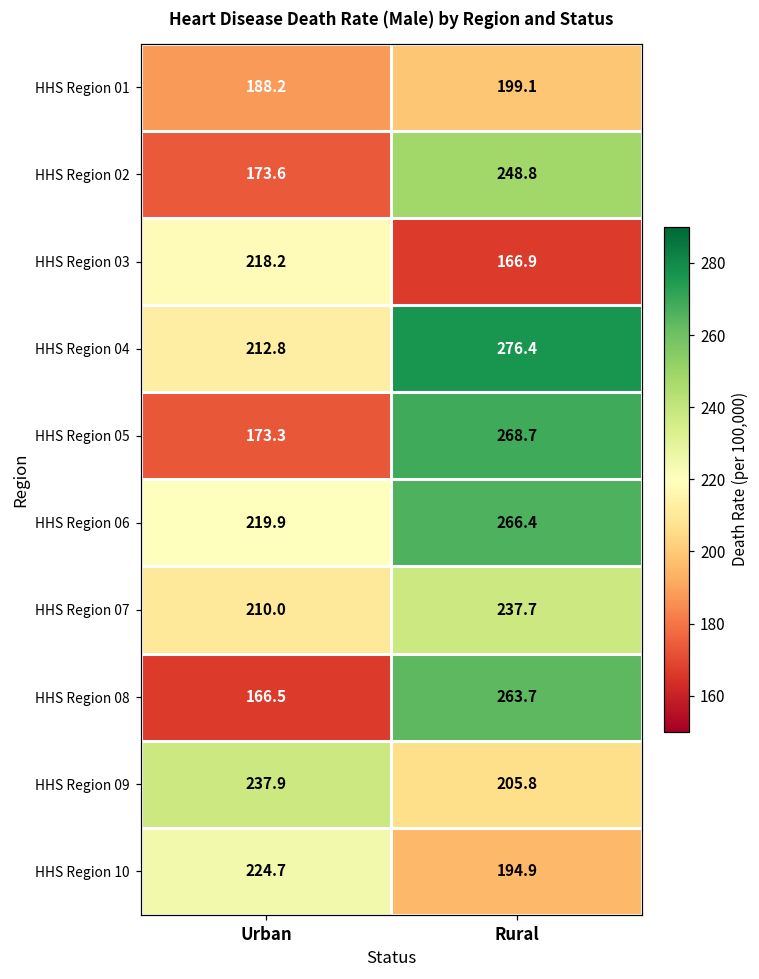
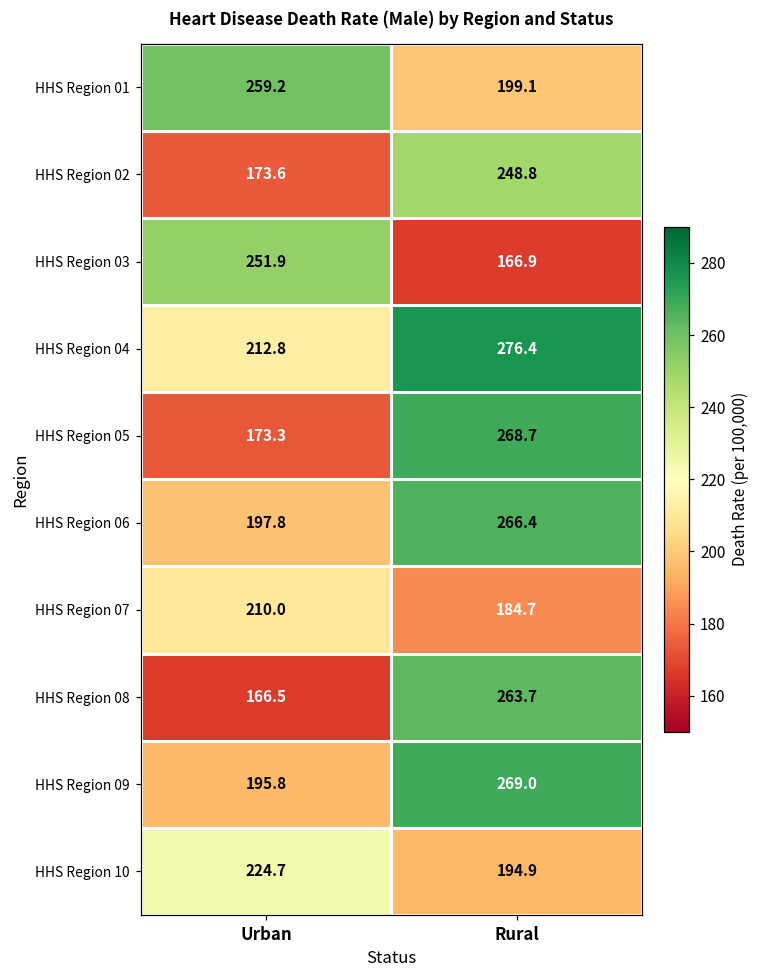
HHS Region 01, Urban: 188.2 -> 259.2
HHS Region 03, Urban: 218.2 -> 251.9
HHS Region 06, Urban: 219.9 -> 197.8
HHS Region 07, Rural: 237.7 -> 184.7
HHS Region 09, Urban: 237.9 -> 195.8
HHS Region 09, Rural: 205.8 -> 269.0
